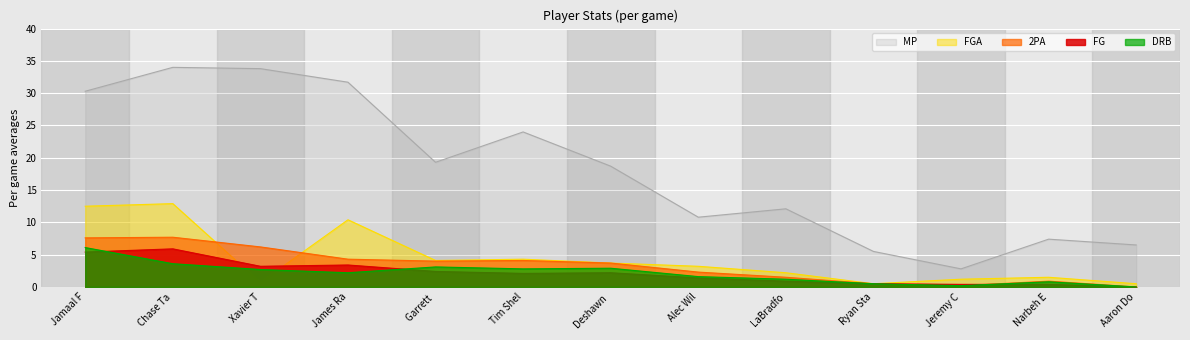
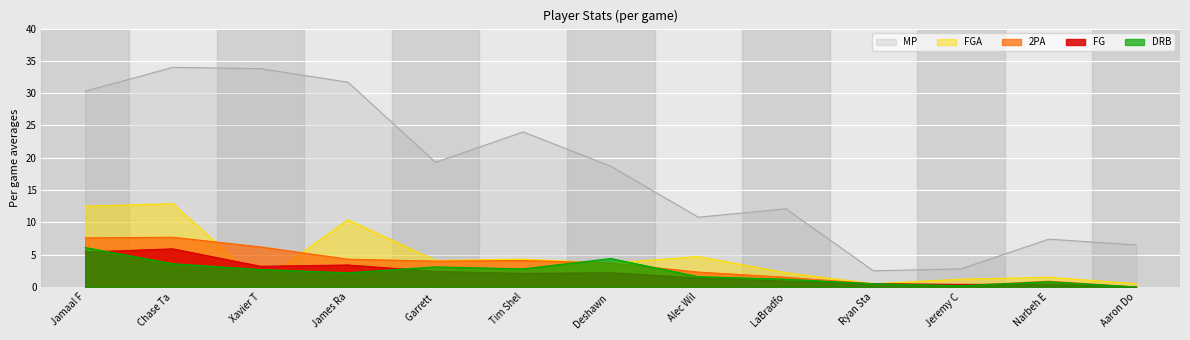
DRB, Deshawn: 3 -> 4
FGA, Alec Wil: 3 -> 5
MP, Ryan Sta: 6 -> 3
